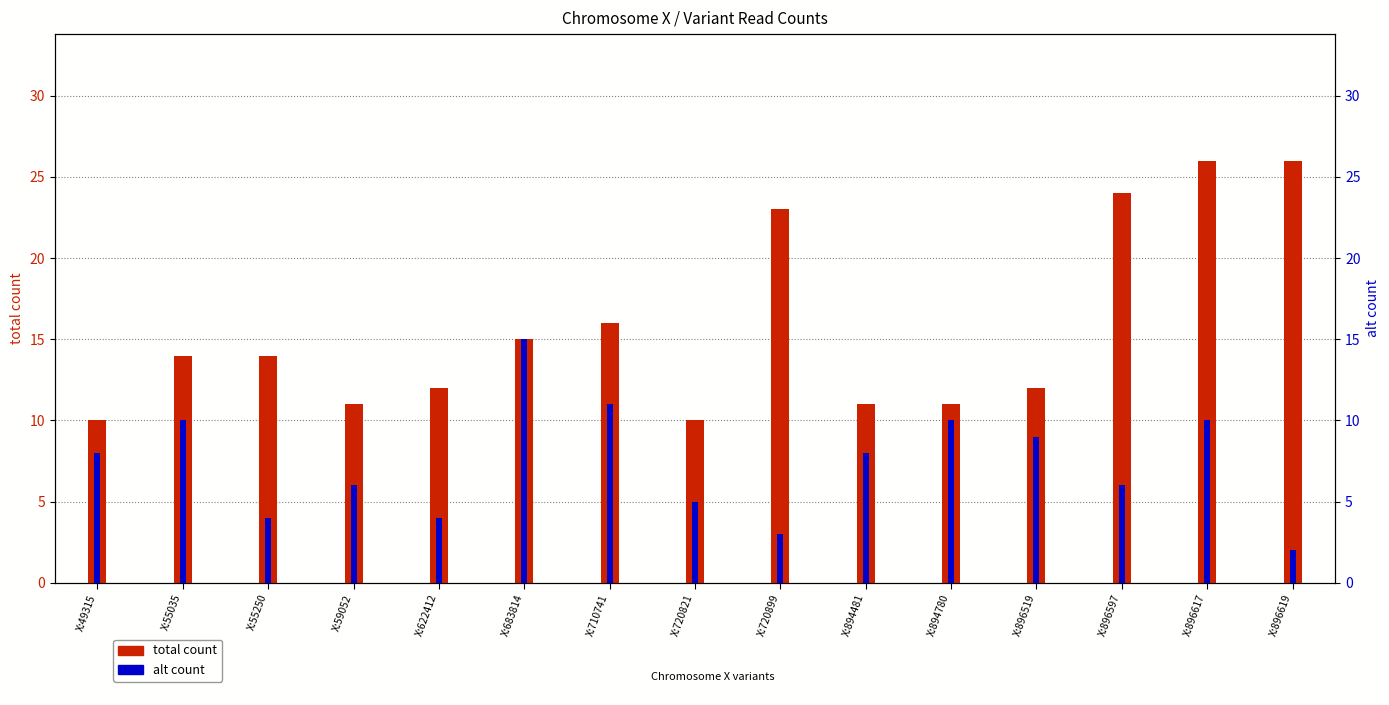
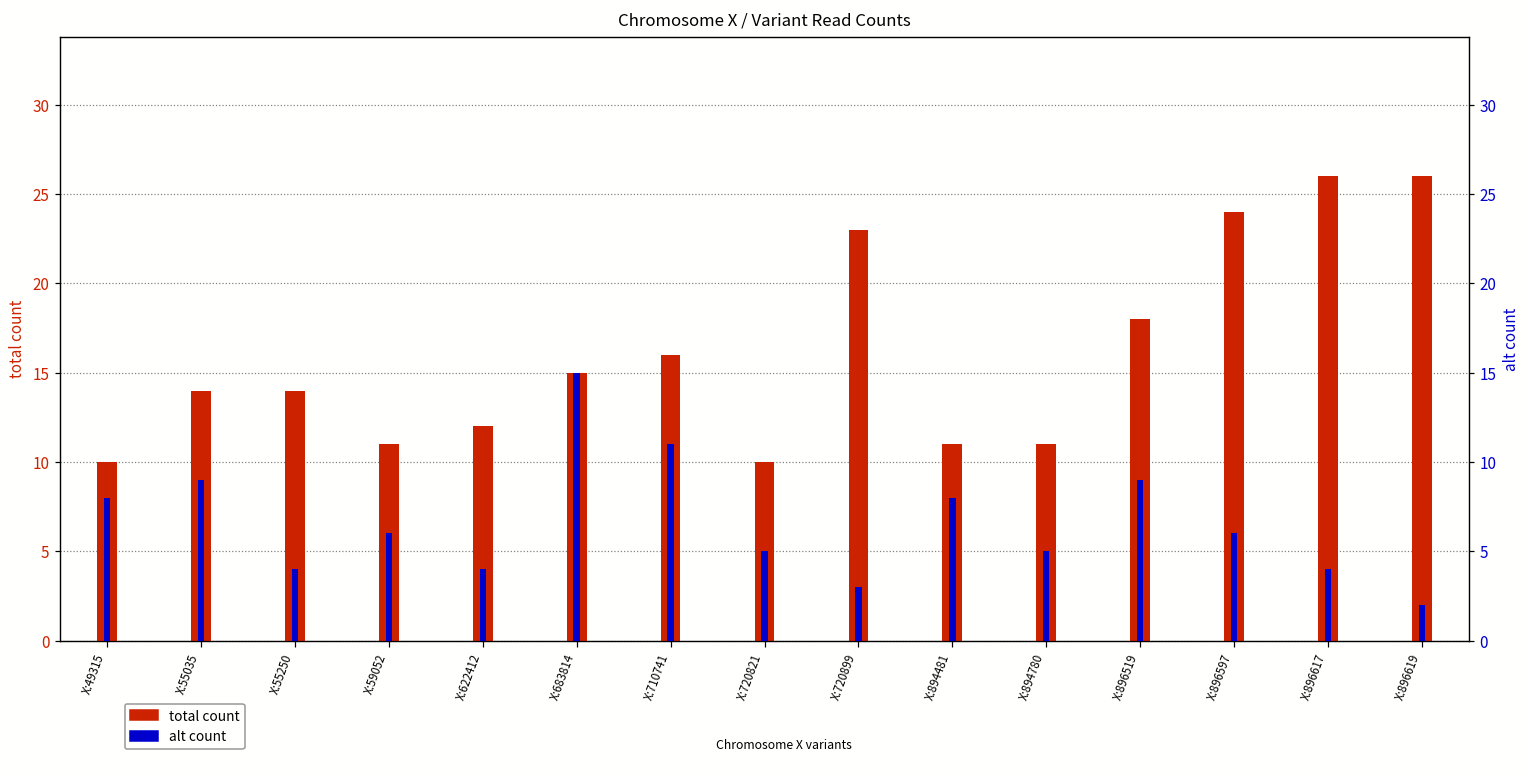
total count, X:896519: 12 -> 18
alt count, X:55035: 10 -> 9
alt count, X:894780: 10 -> 5
alt count, X:896617: 10 -> 4
